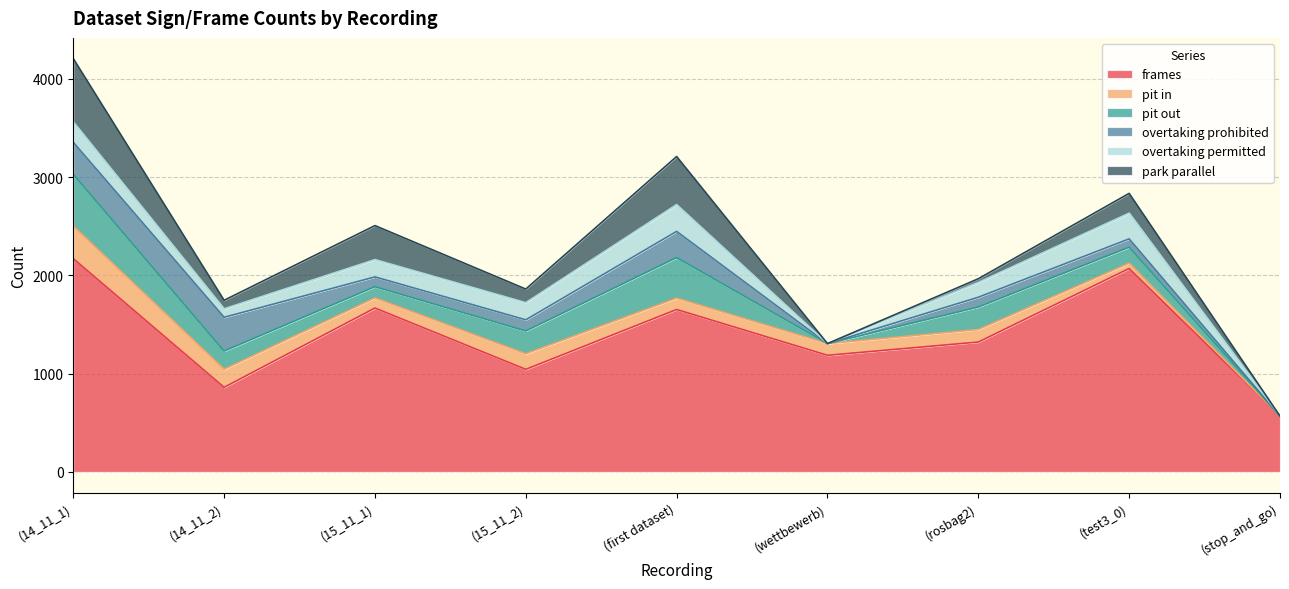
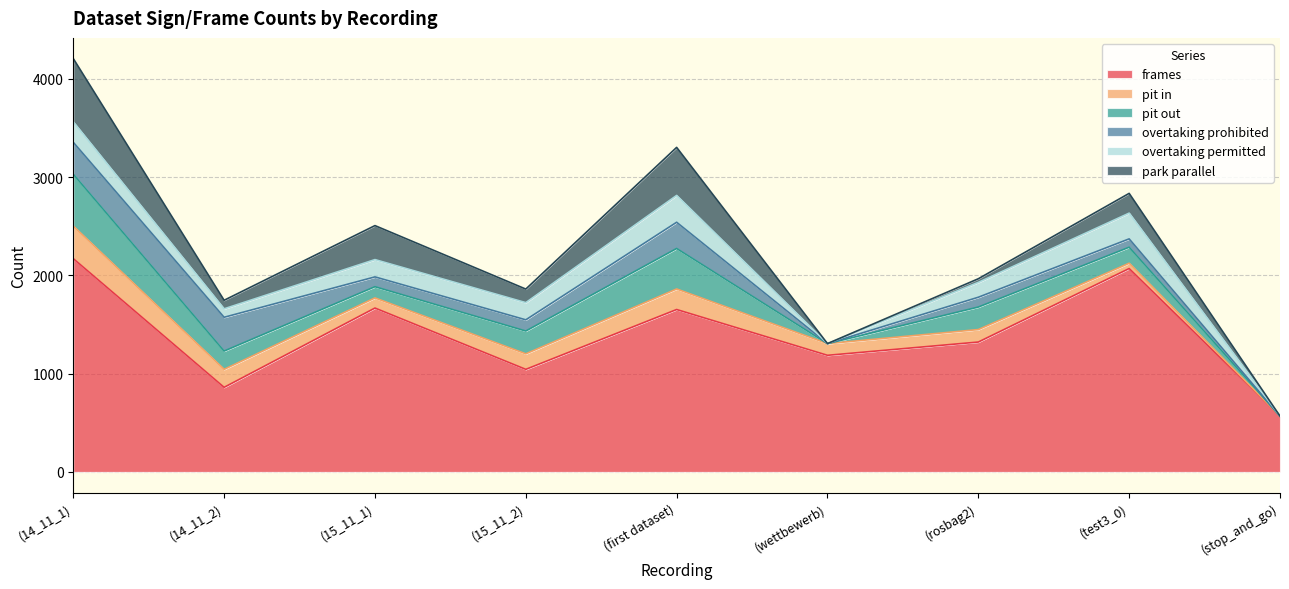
pit in, (first dataset): 100 -> 200
